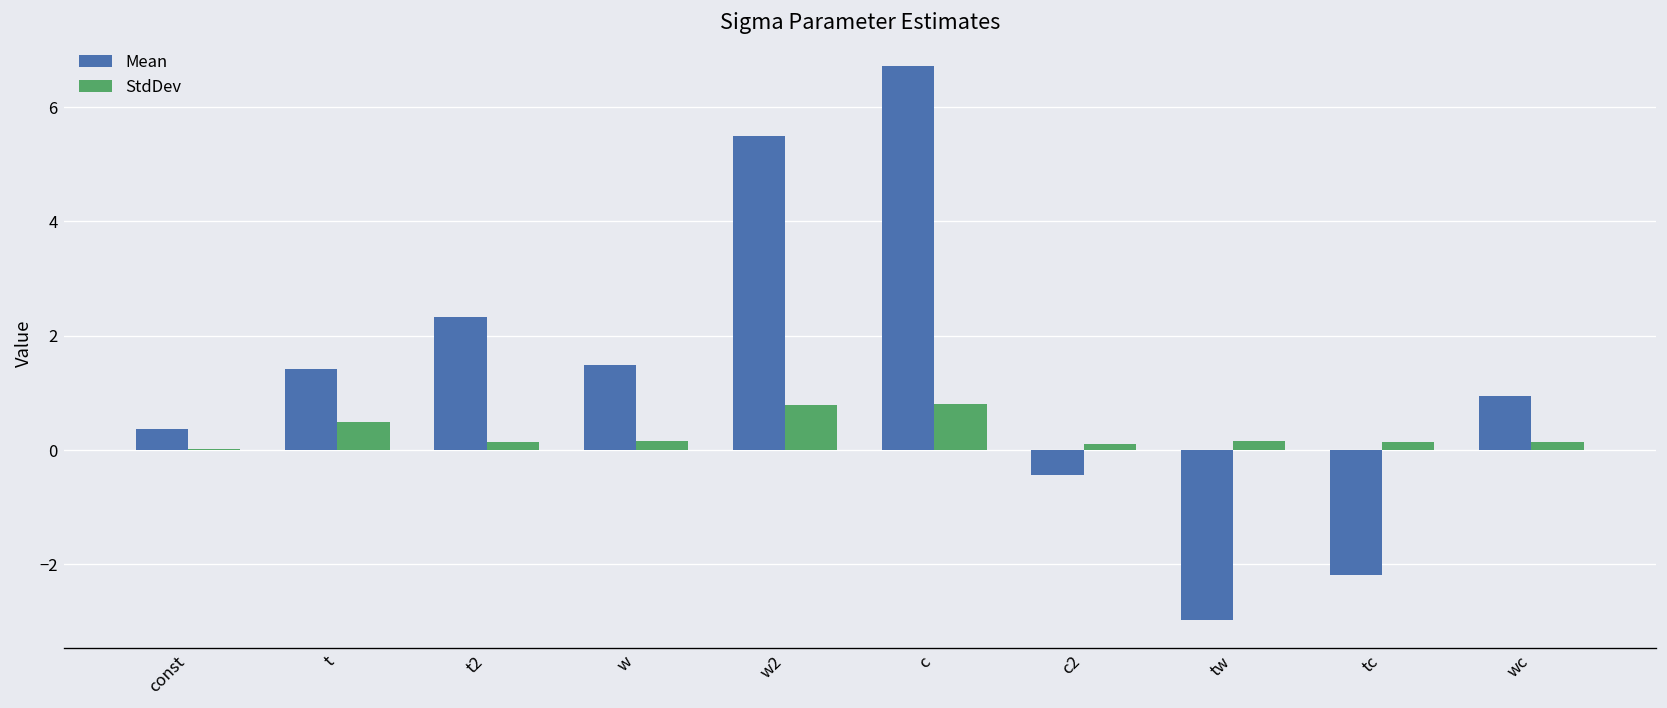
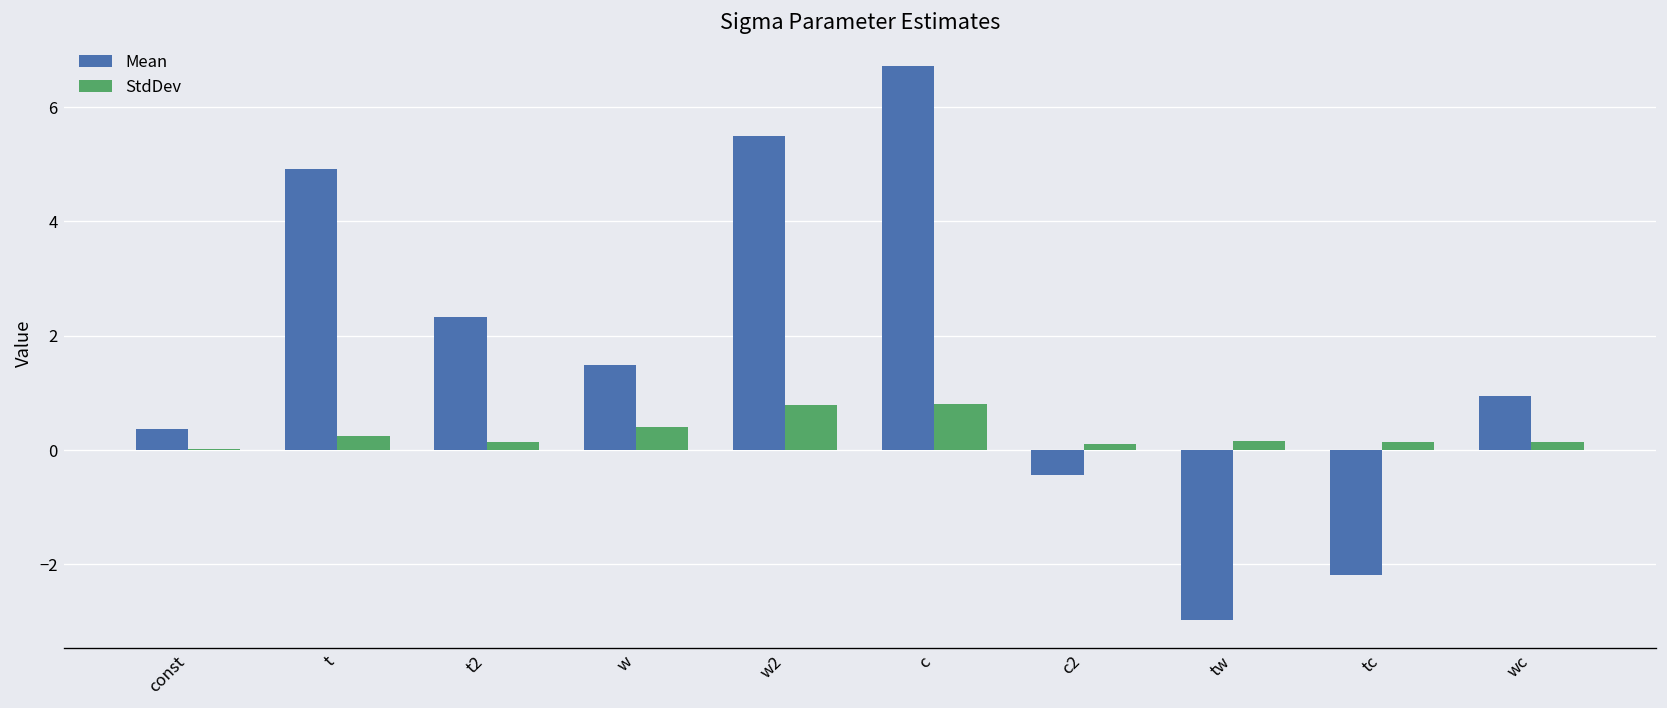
Mean, t: 1.4 -> 4.9
StdDev, t: 0.5 -> 0.2
StdDev, w: 0.2 -> 0.4
